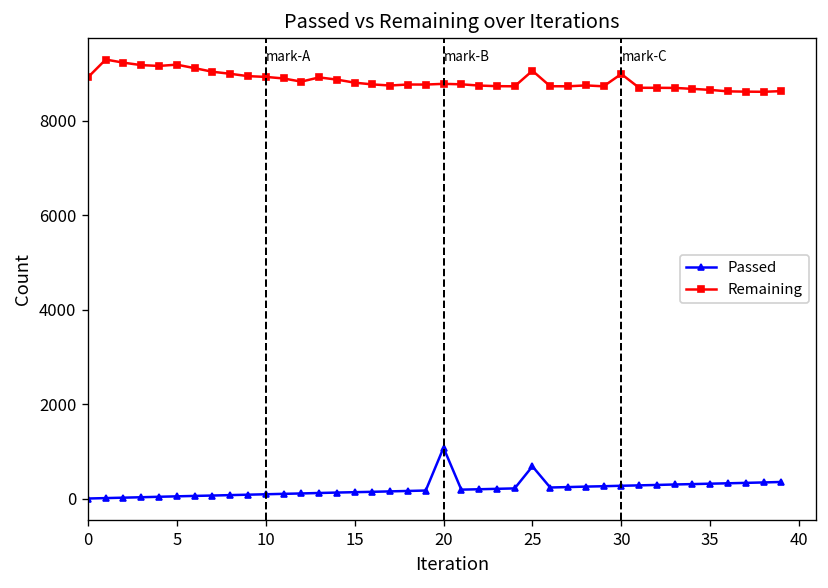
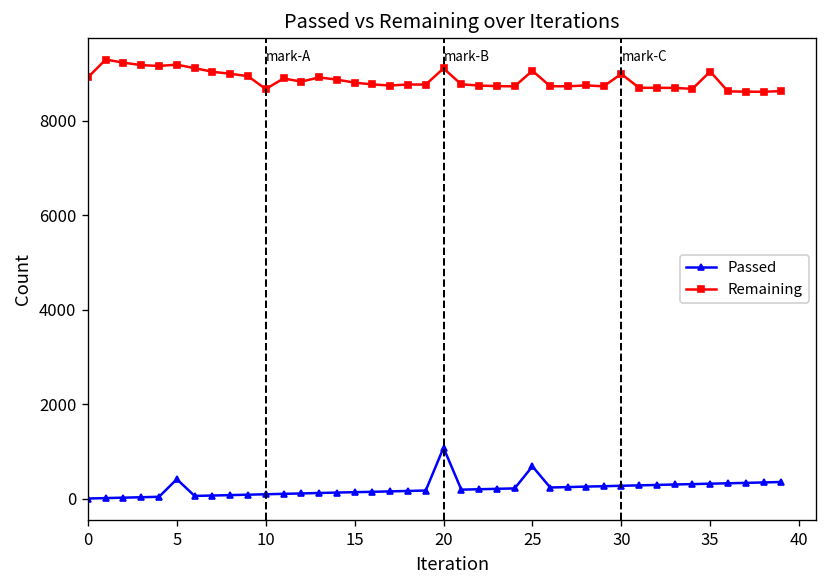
Passed, 5: 100 -> 400
Remaining, 10: 8900 -> 8700
Remaining, 20: 8800 -> 9100
Remaining, 35: 8700 -> 9000
